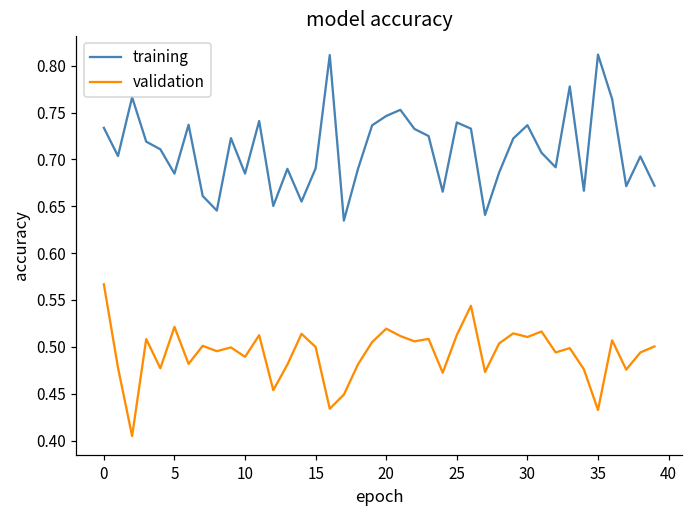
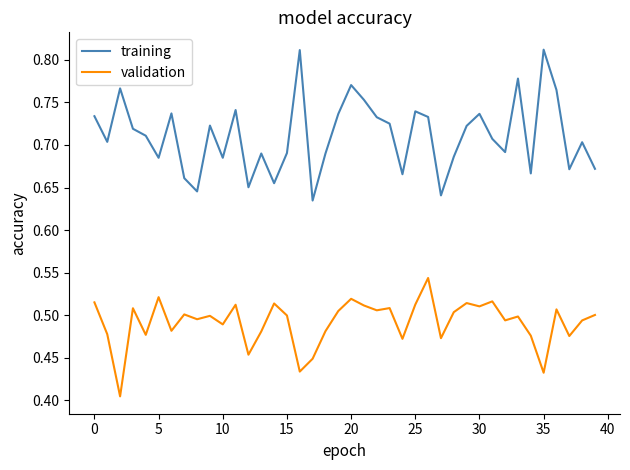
validation, 0: 0.57 -> 0.52
training, 20: 0.75 -> 0.77
